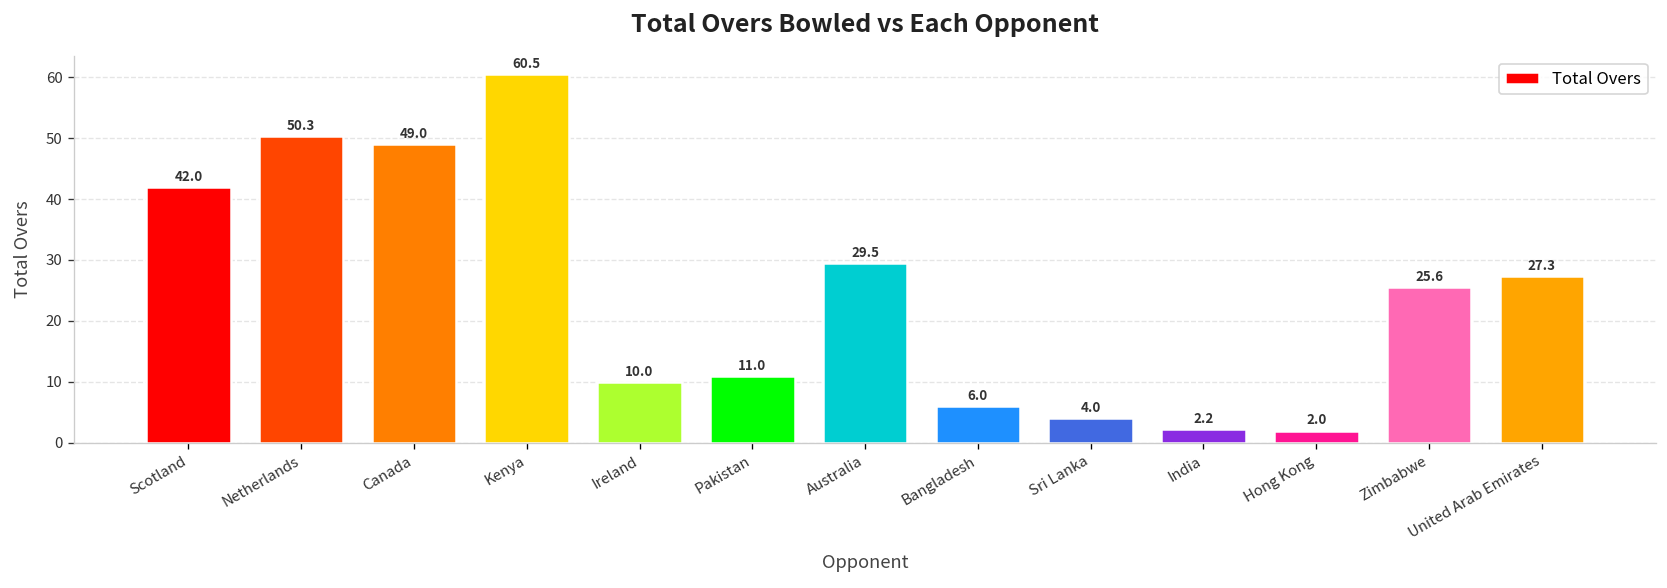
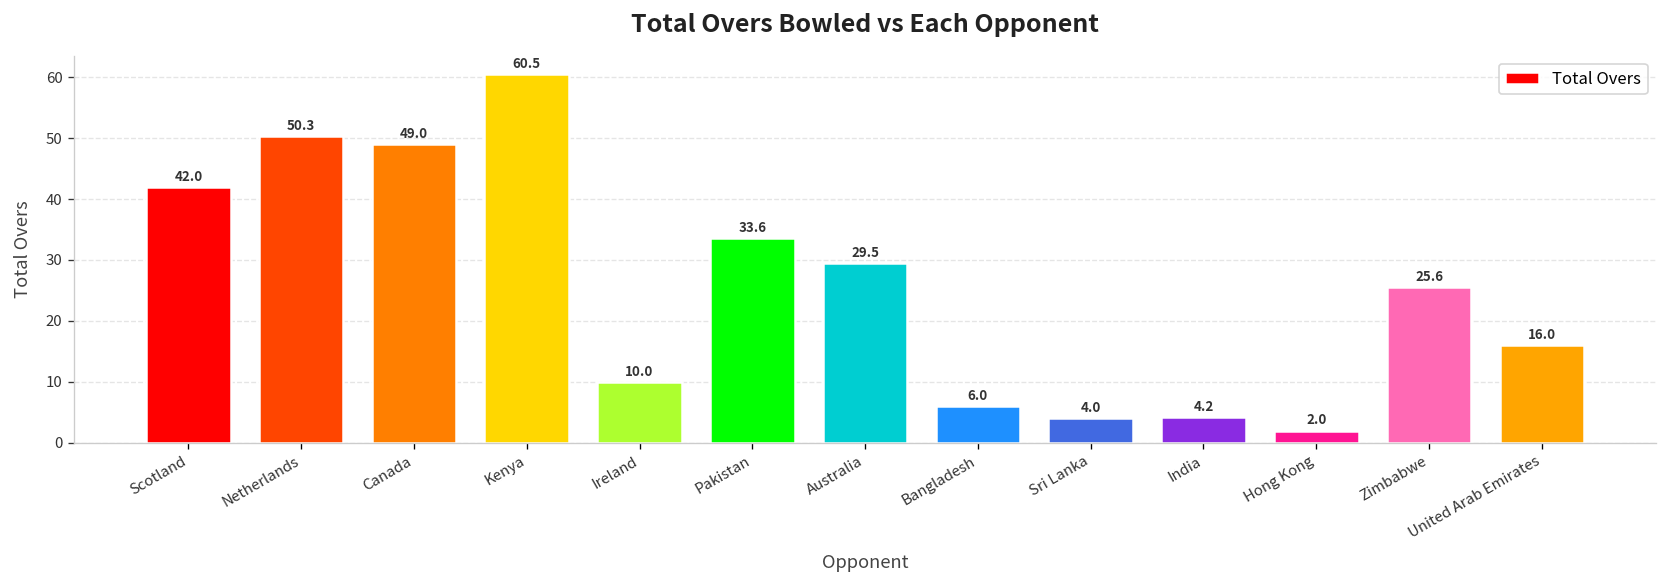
Pakistan: 11.0 -> 33.6
India: 2.2 -> 4.2
United Arab Emirates: 27.3 -> 16.0
